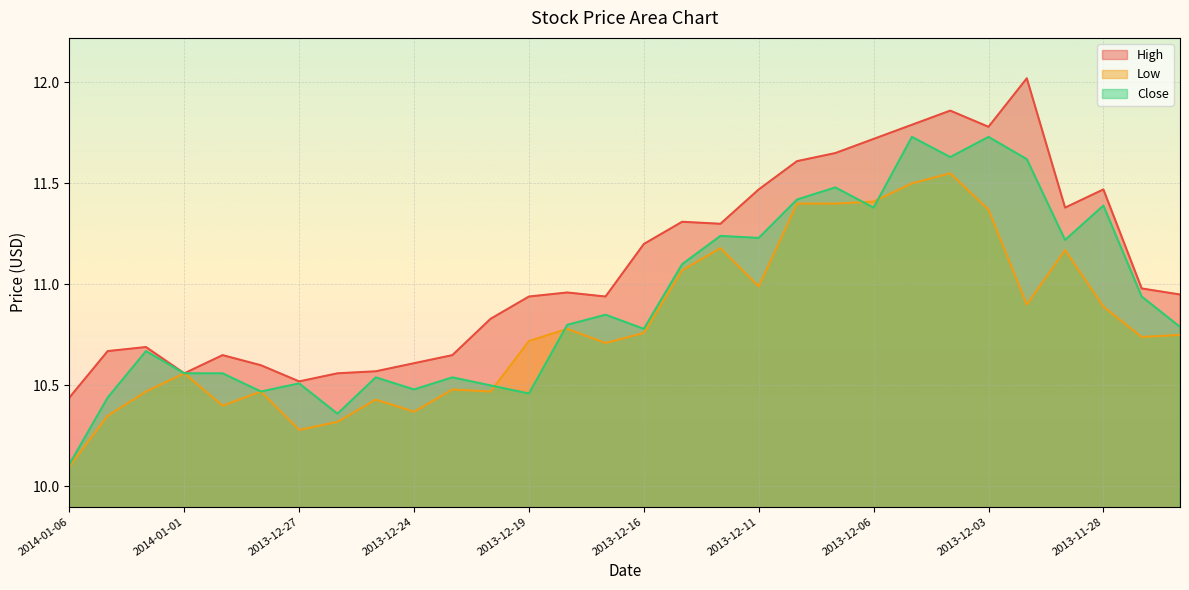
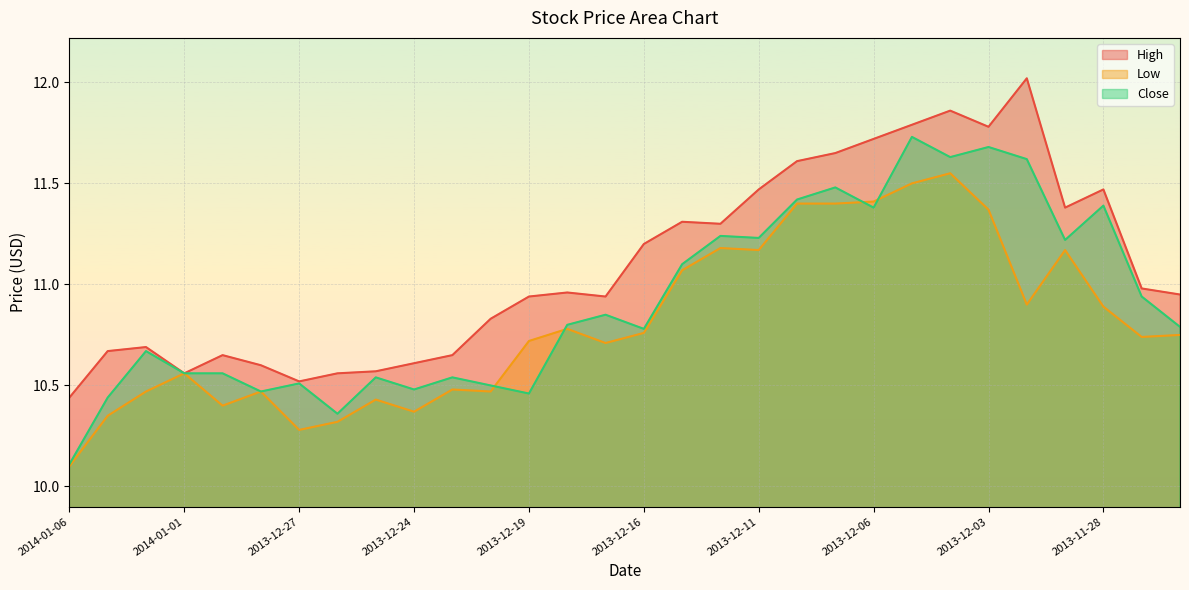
Low, 2013-12-11: 10.99 -> 11.17
Close, 2013-12-03: 11.73 -> 11.68
